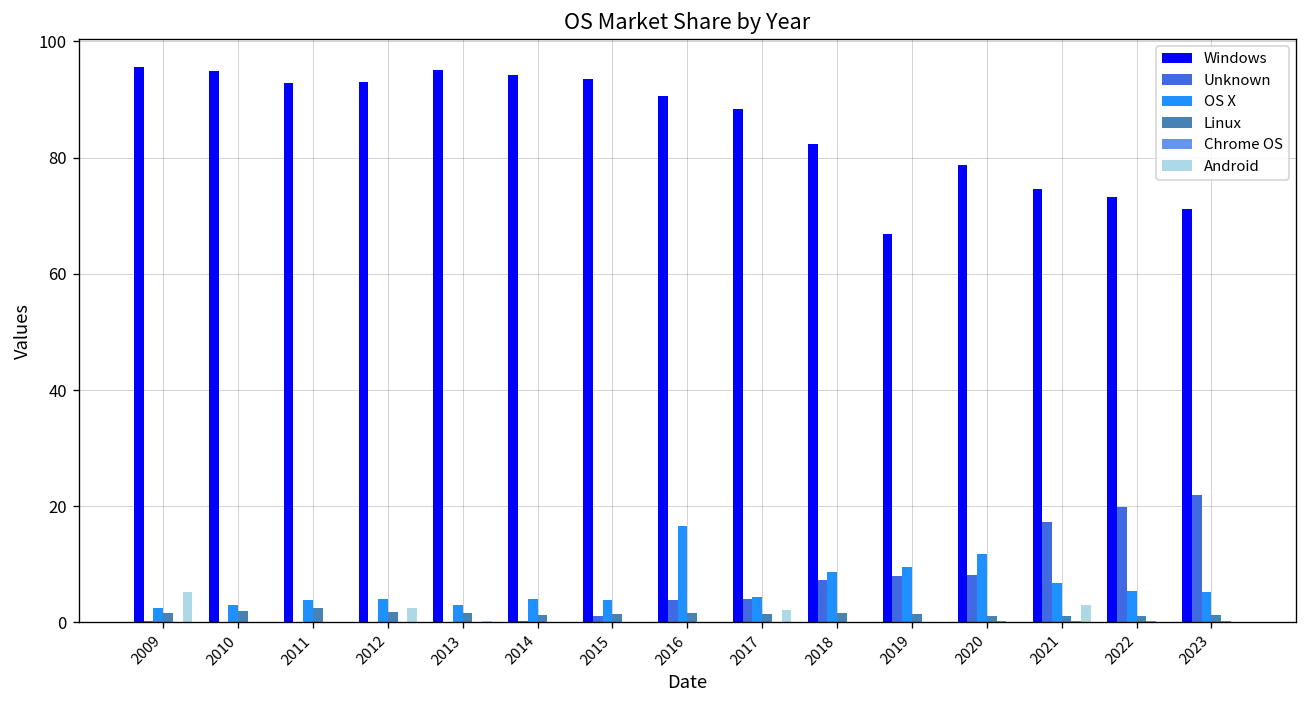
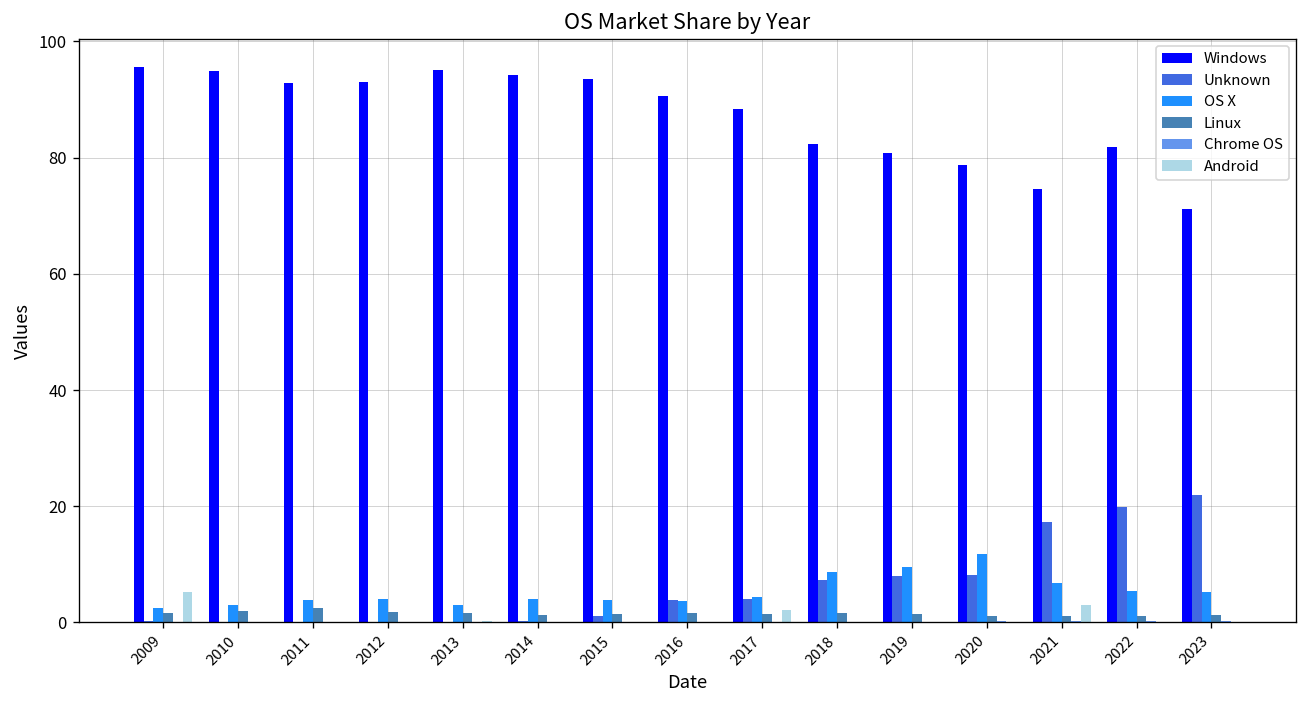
Android, 2012: 2 -> 0
OS X, 2016: 17 -> 4
Windows, 2019: 67 -> 81
Windows, 2022: 73 -> 82
